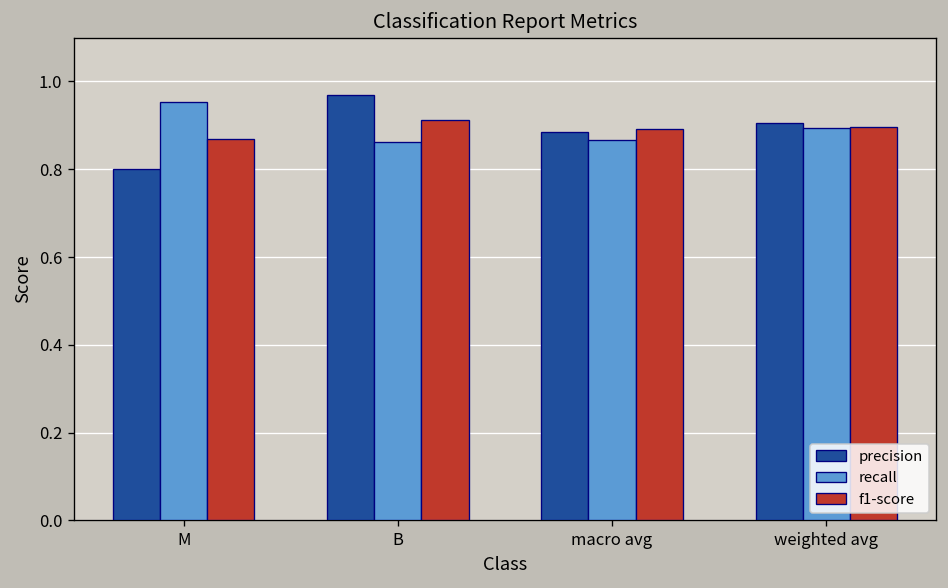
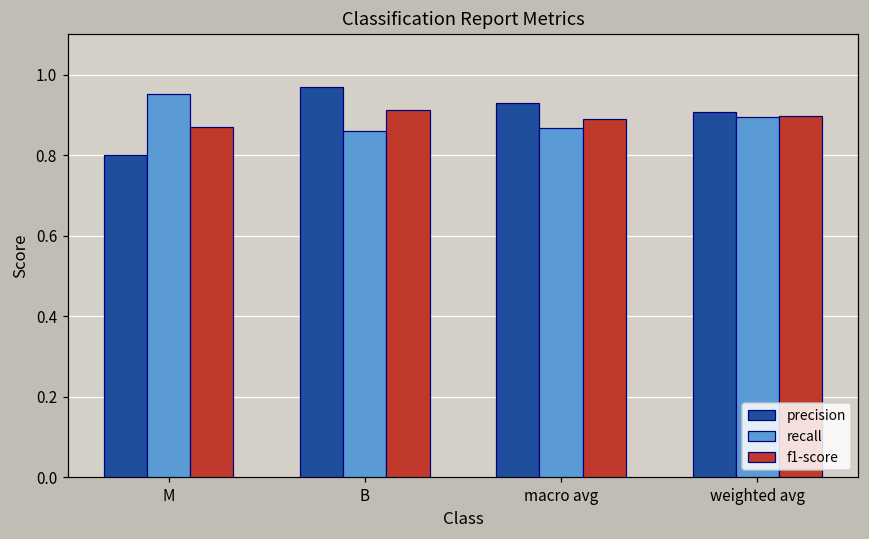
precision, macro avg: 0.88 -> 0.93
